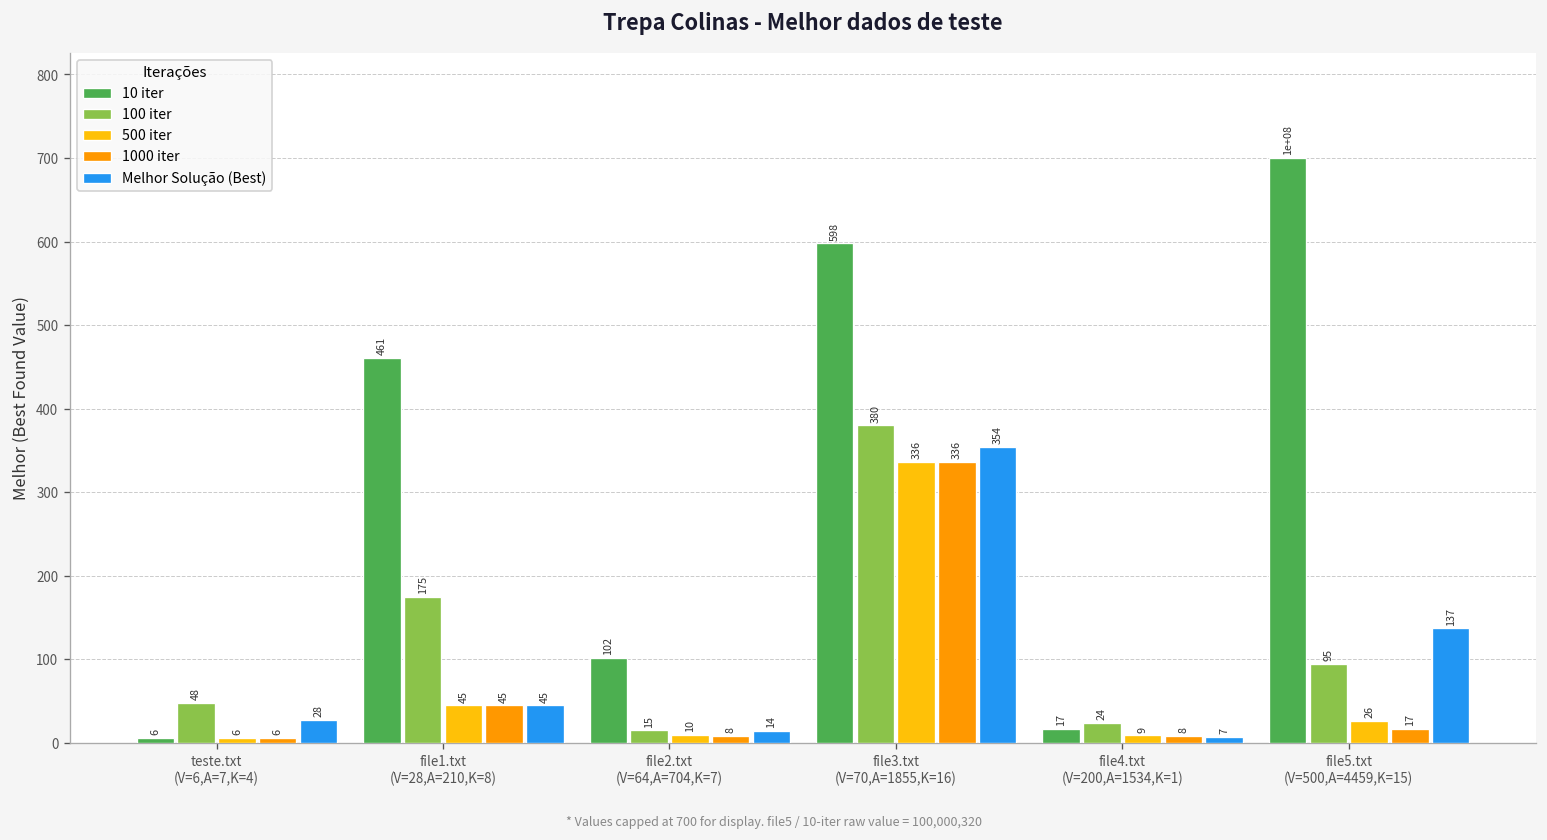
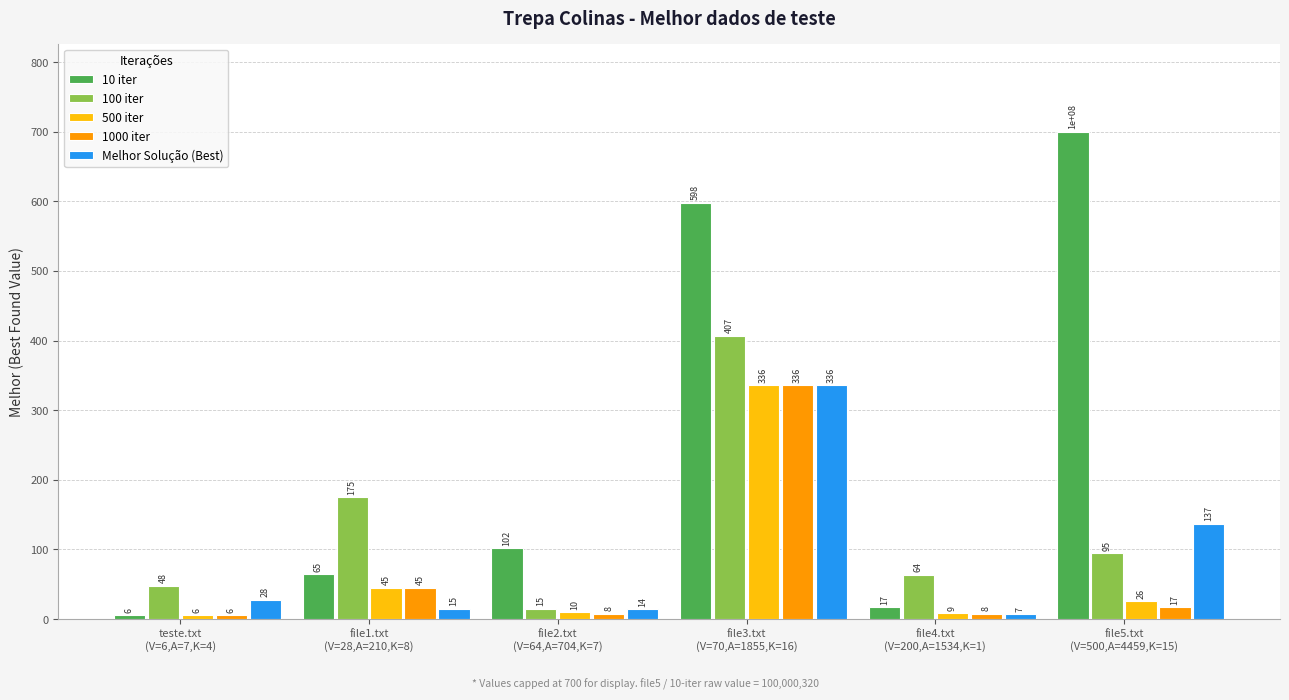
10 iter, file1.txt (V=28,A=210,K=8): 461 -> 65
Melhor Solução (Best), file1.txt (V=28,A=210,K=8): 45 -> 15
100 iter, file3.txt (V=70,A=1855,K=16): 380 -> 407
Melhor Solução (Best), file3.txt (V=70,A=1855,K=16): 354 -> 336
100 iter, file4.txt (V=200,A=1534,K=1): 24 -> 64
